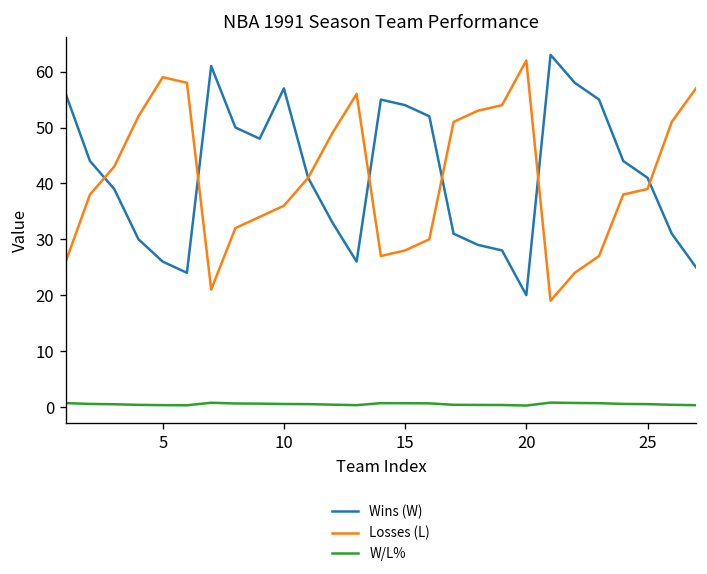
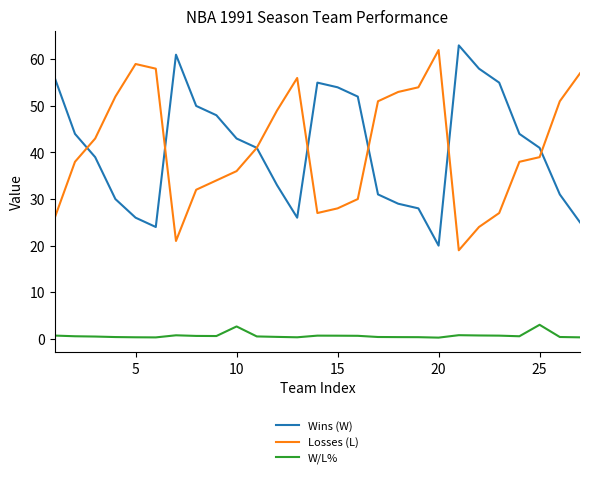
Wins (W), 10: 57 -> 43
W/L%, 10: 1 -> 3
W/L%, 25: 1 -> 3
